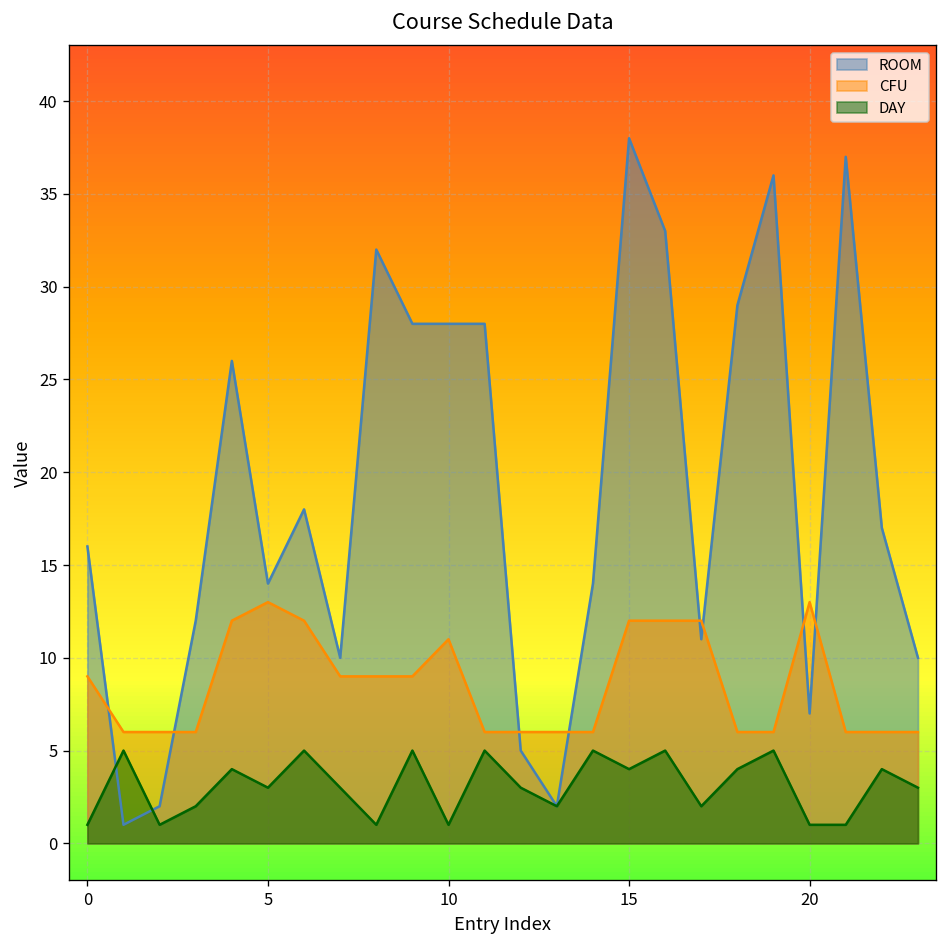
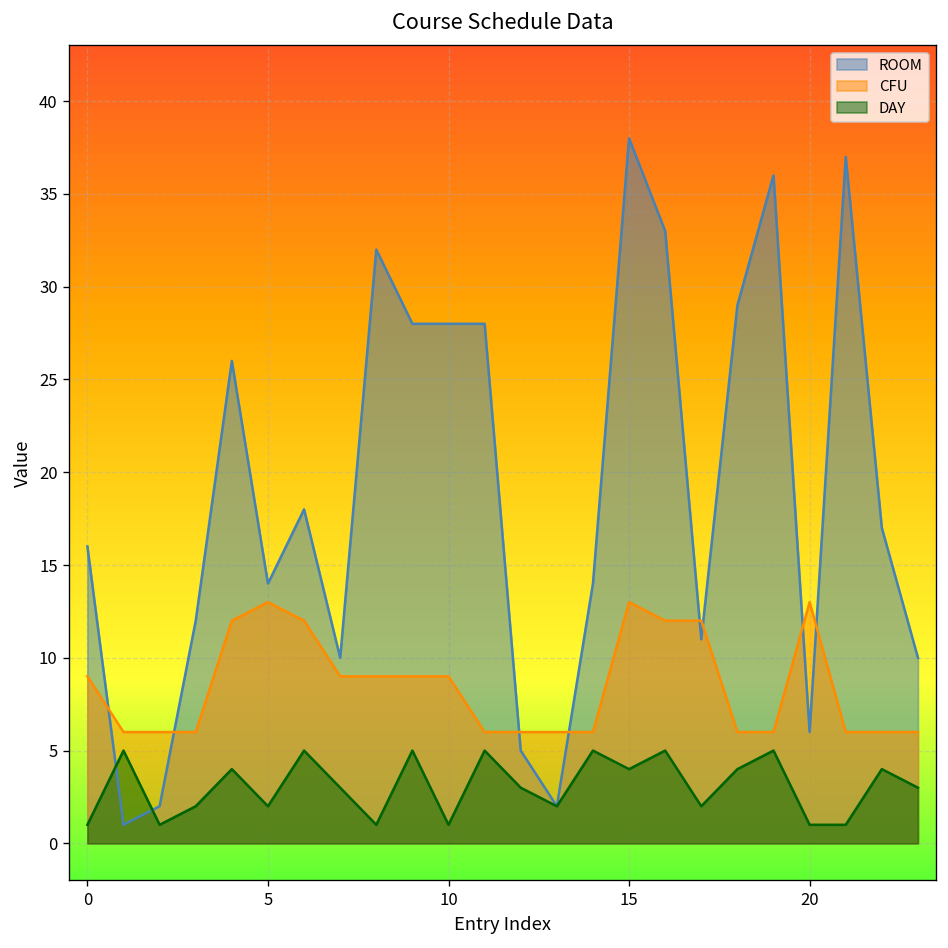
DAY, 5: 3 -> 2
CFU, 10: 11 -> 9
CFU, 15: 12 -> 13
ROOM, 20: 7 -> 6
